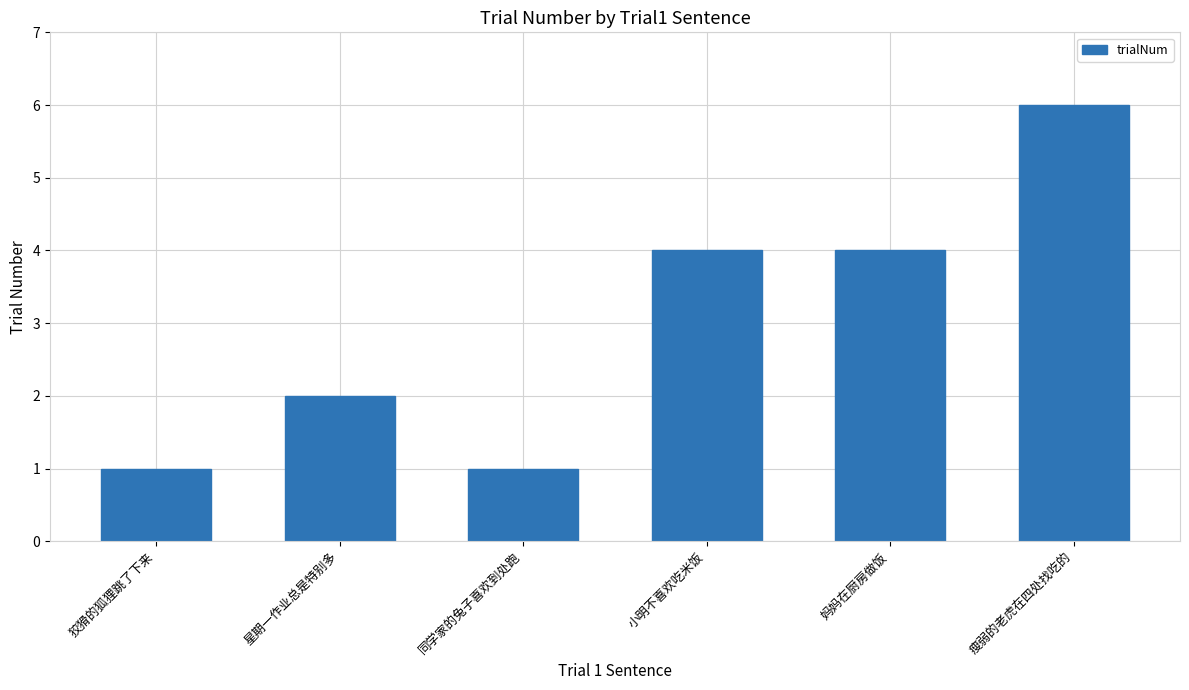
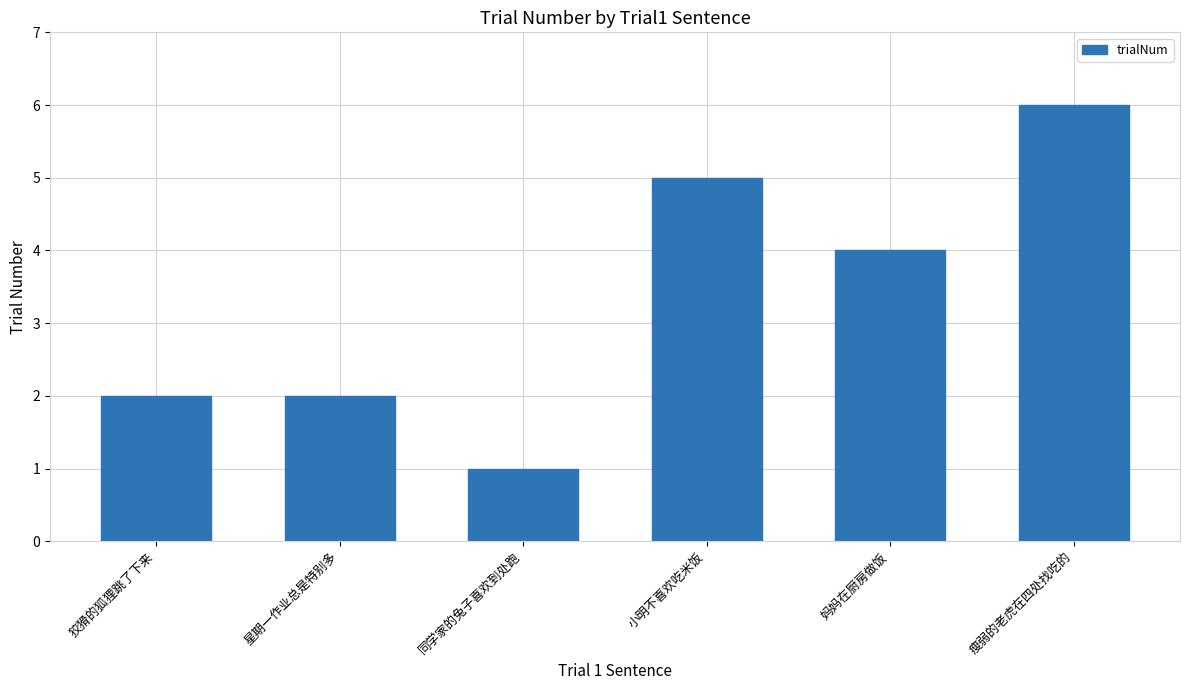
狡猾的狐狸跳了下来: 1 -> 2
小明不喜欢吃米饭: 4 -> 5
